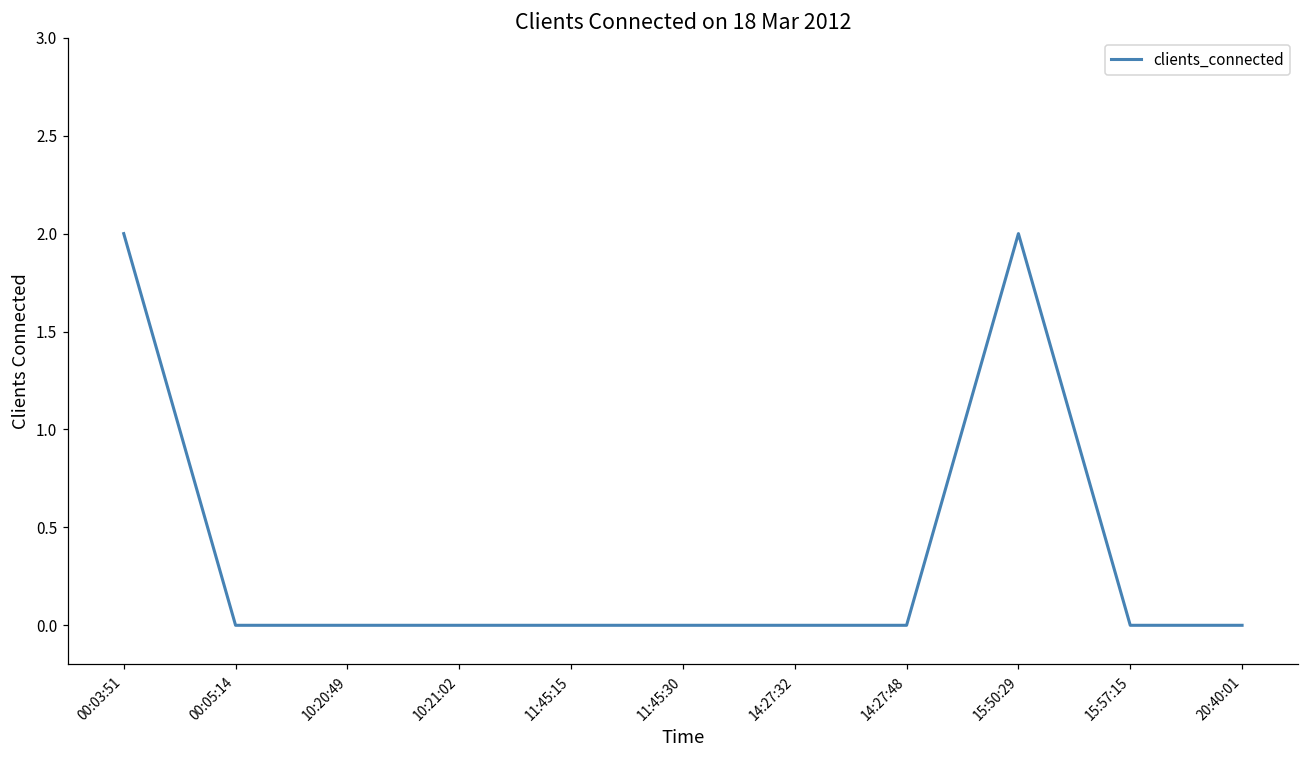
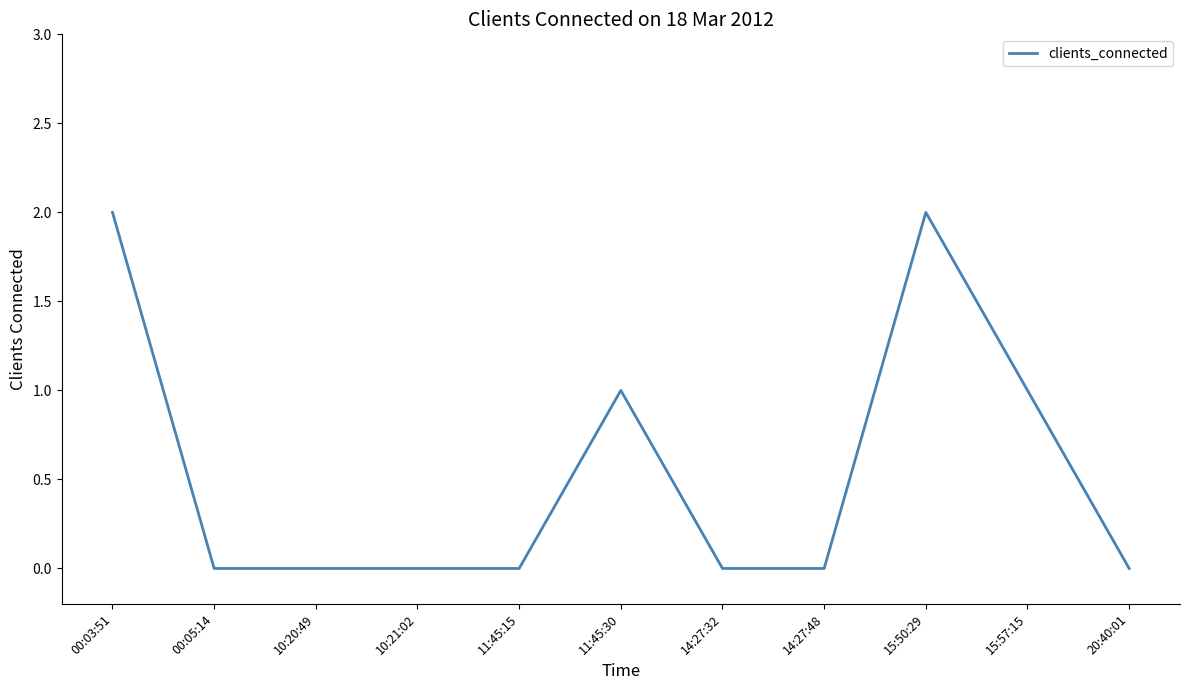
11:45:30: 0 -> 1
15:57:15: 0 -> 1
